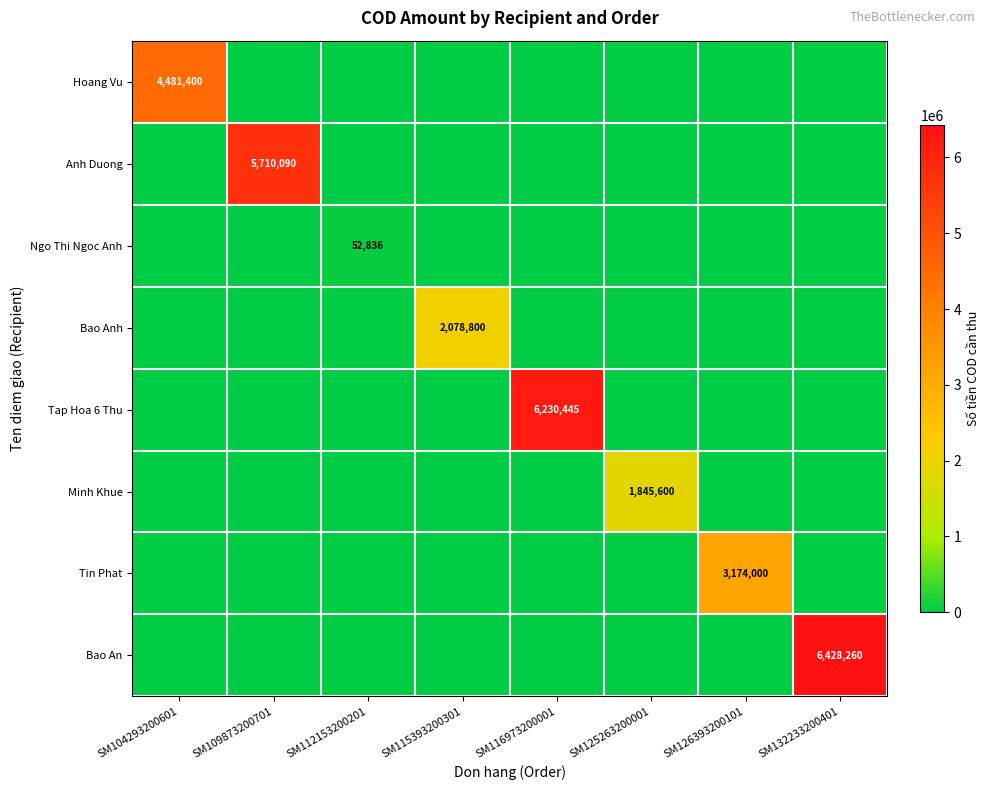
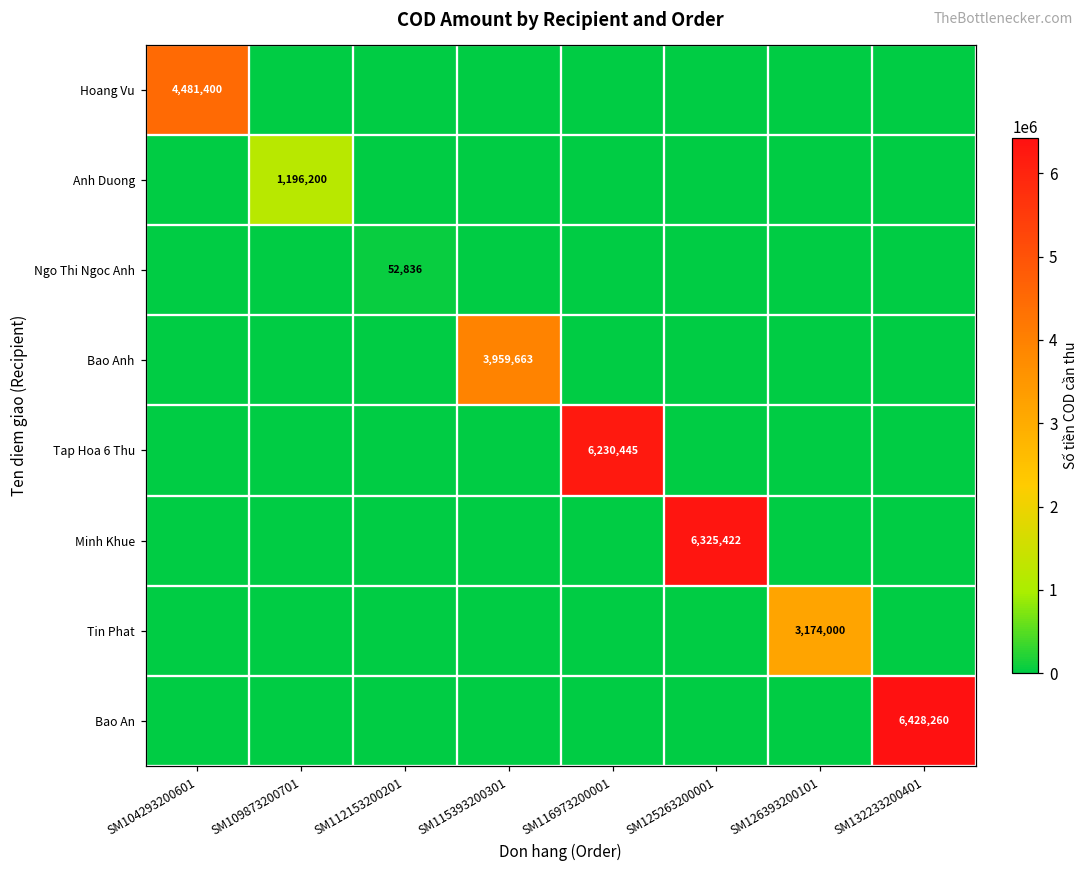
Anh Duong, SM109873200701: 5,710,090 -> 1,196,200
Bao Anh, SM115393200301: 2,078,800 -> 3,959,663
Minh Khue, SM125263200001: 1,845,600 -> 6,325,422
